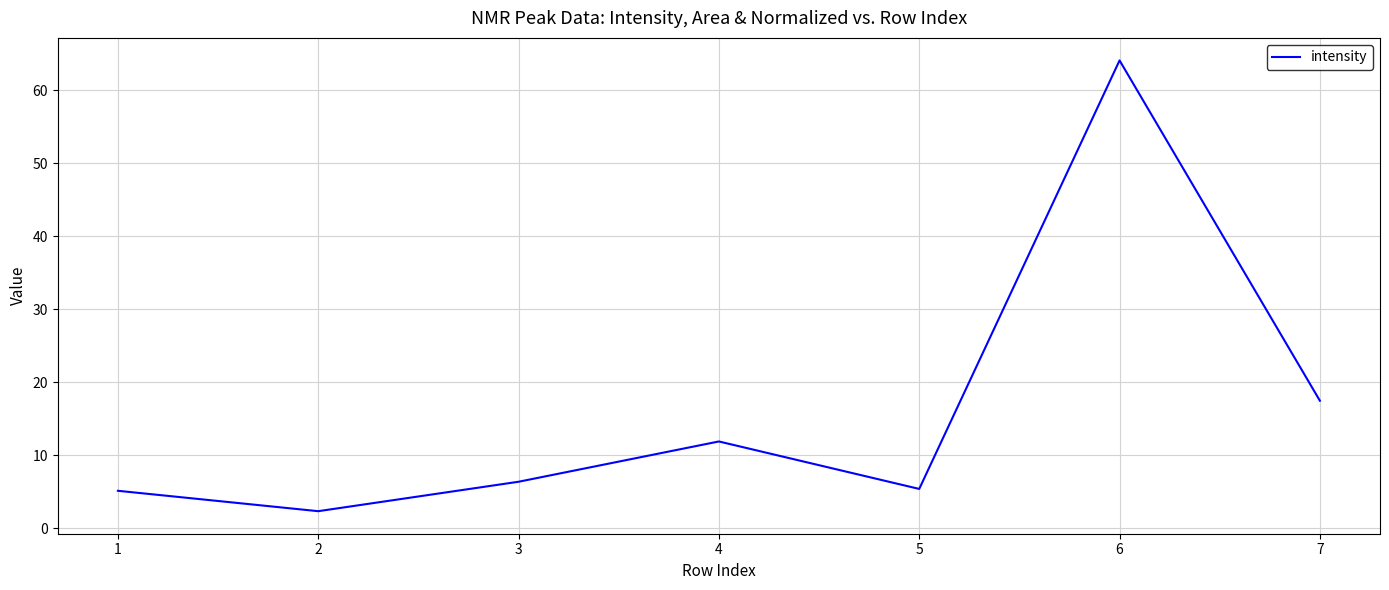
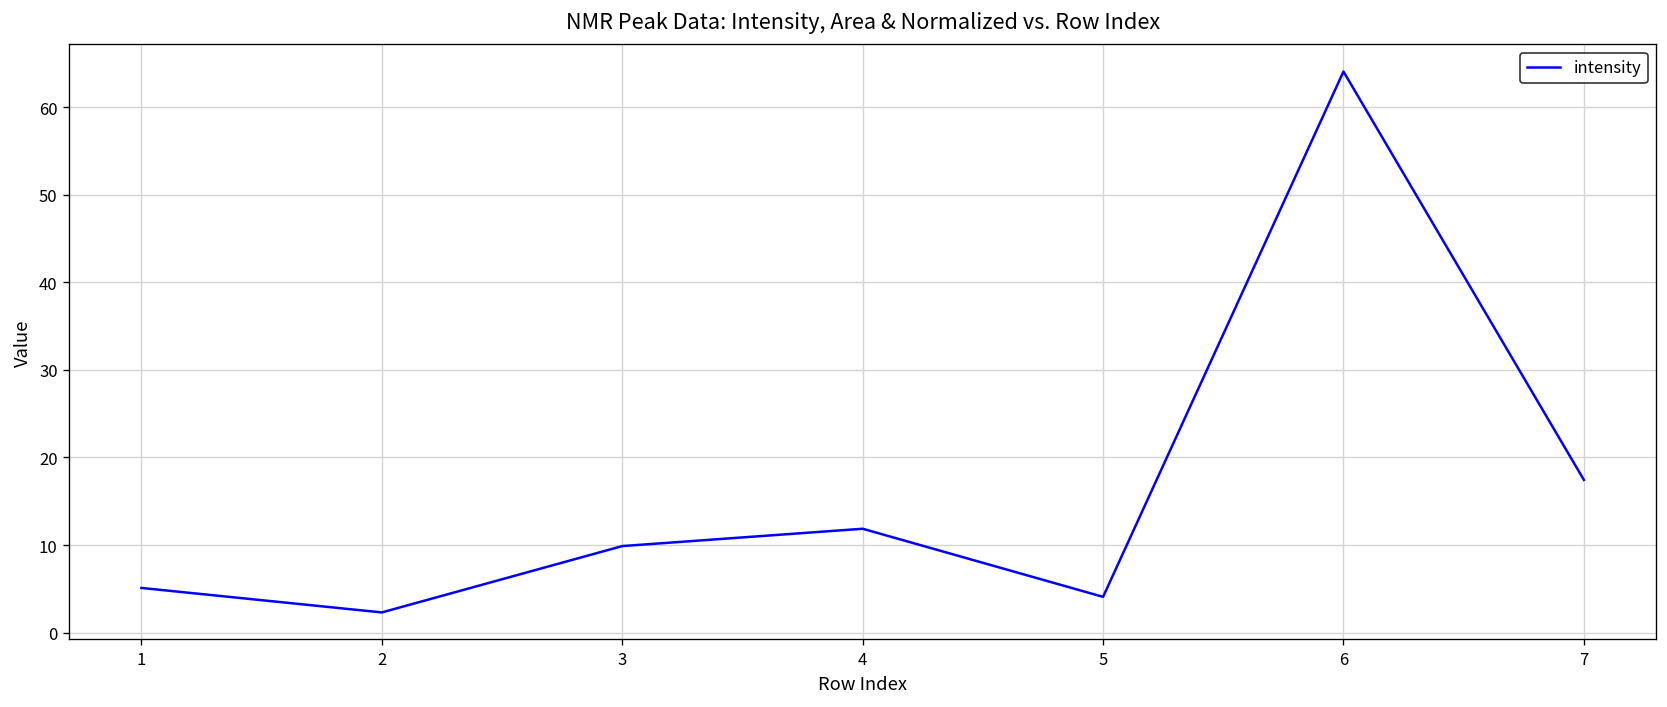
3: 6 -> 10
5: 5 -> 4
